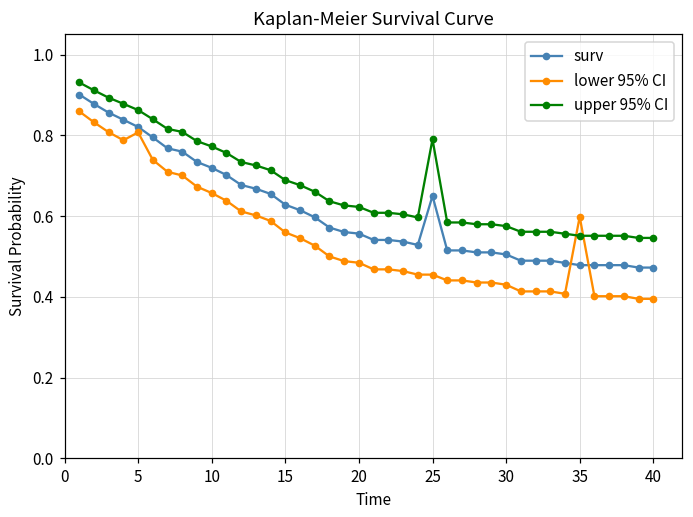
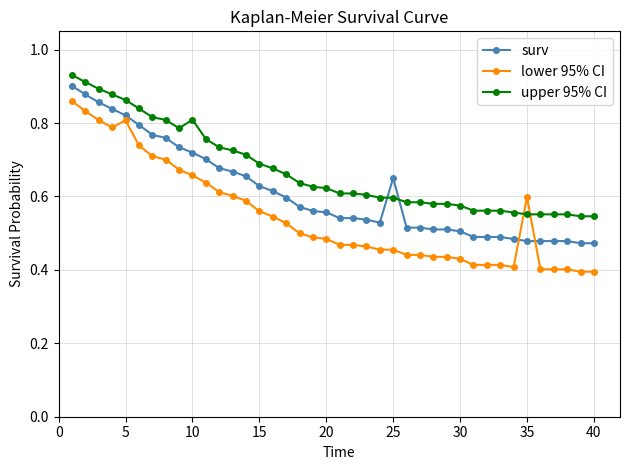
upper 95% CI, 10: 0.77 -> 0.81
upper 95% CI, 25: 0.79 -> 0.60
